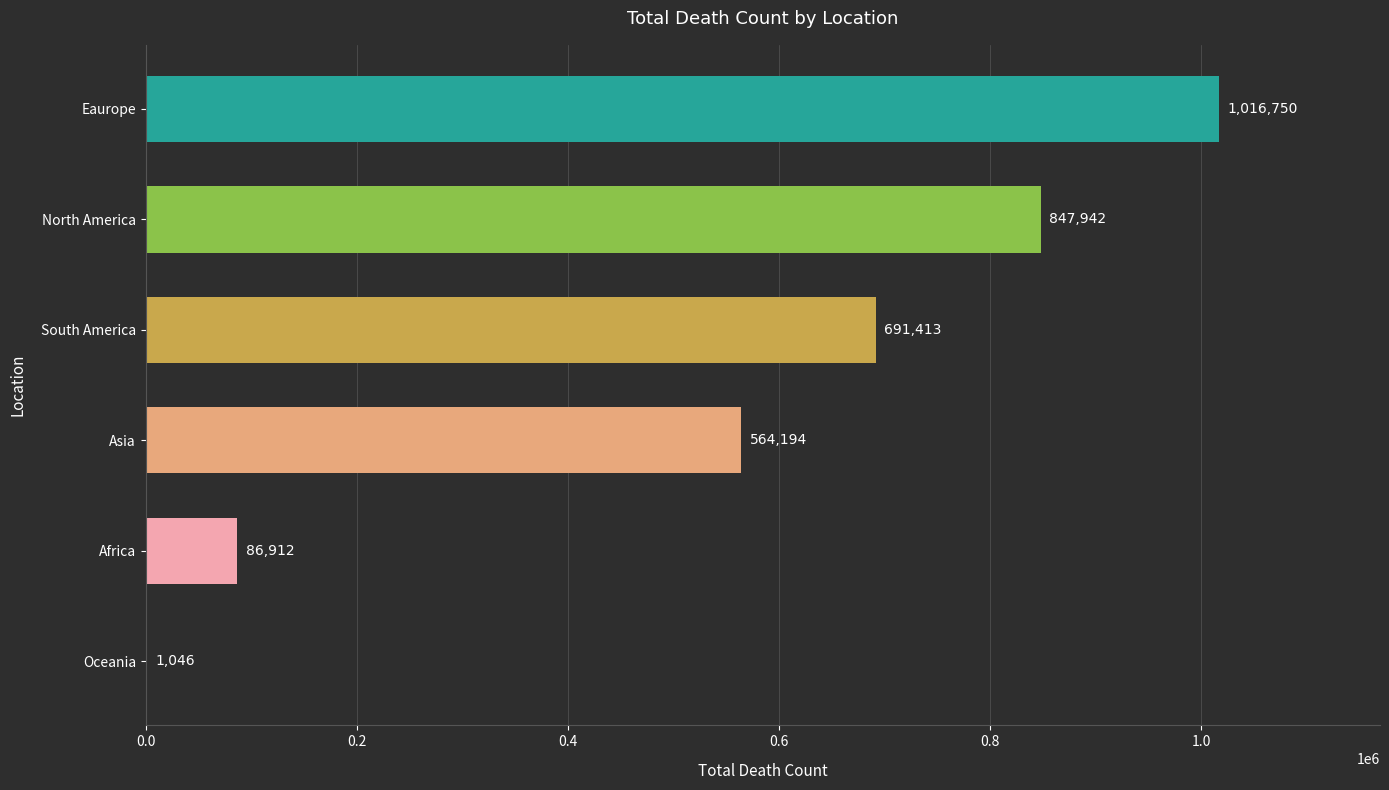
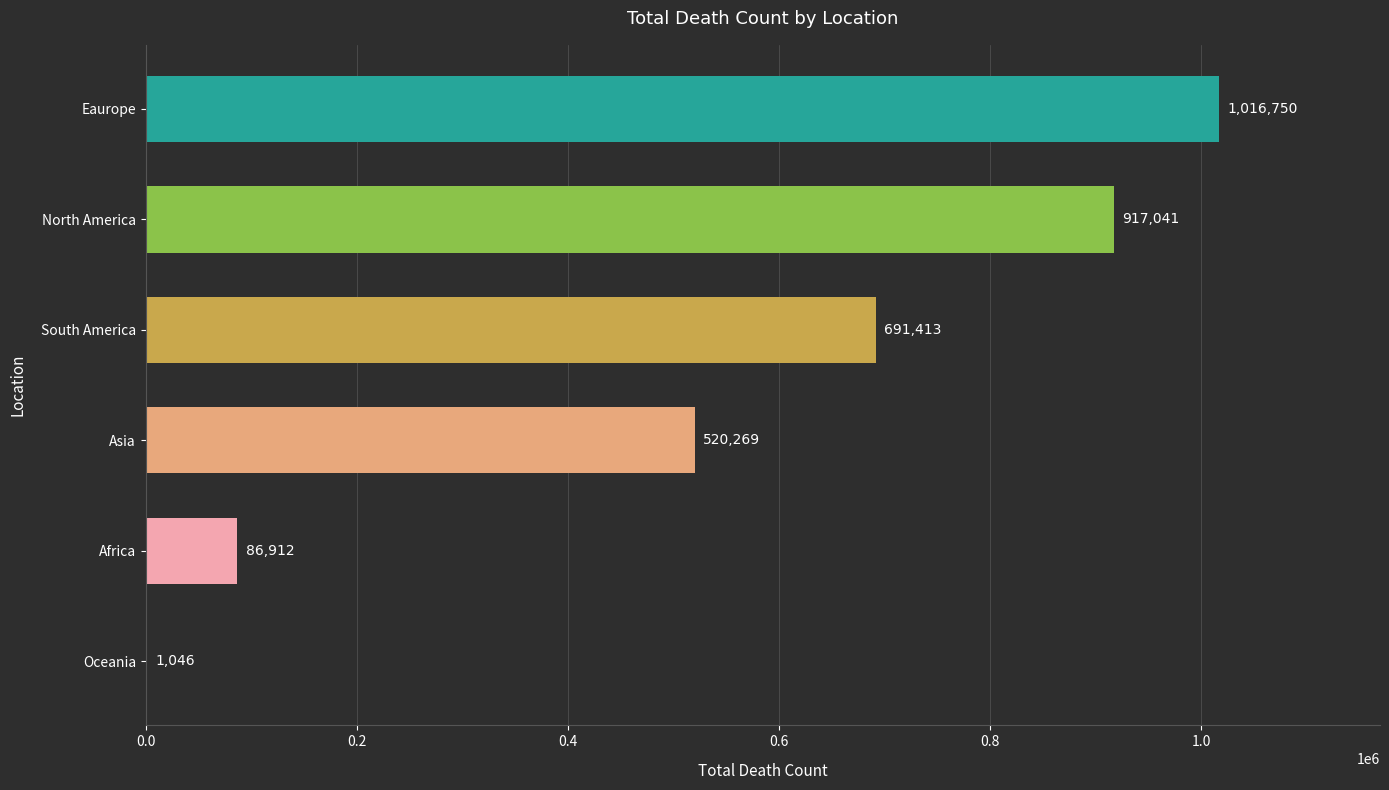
North America: 847,942 -> 917,041
Asia: 564,194 -> 520,269
